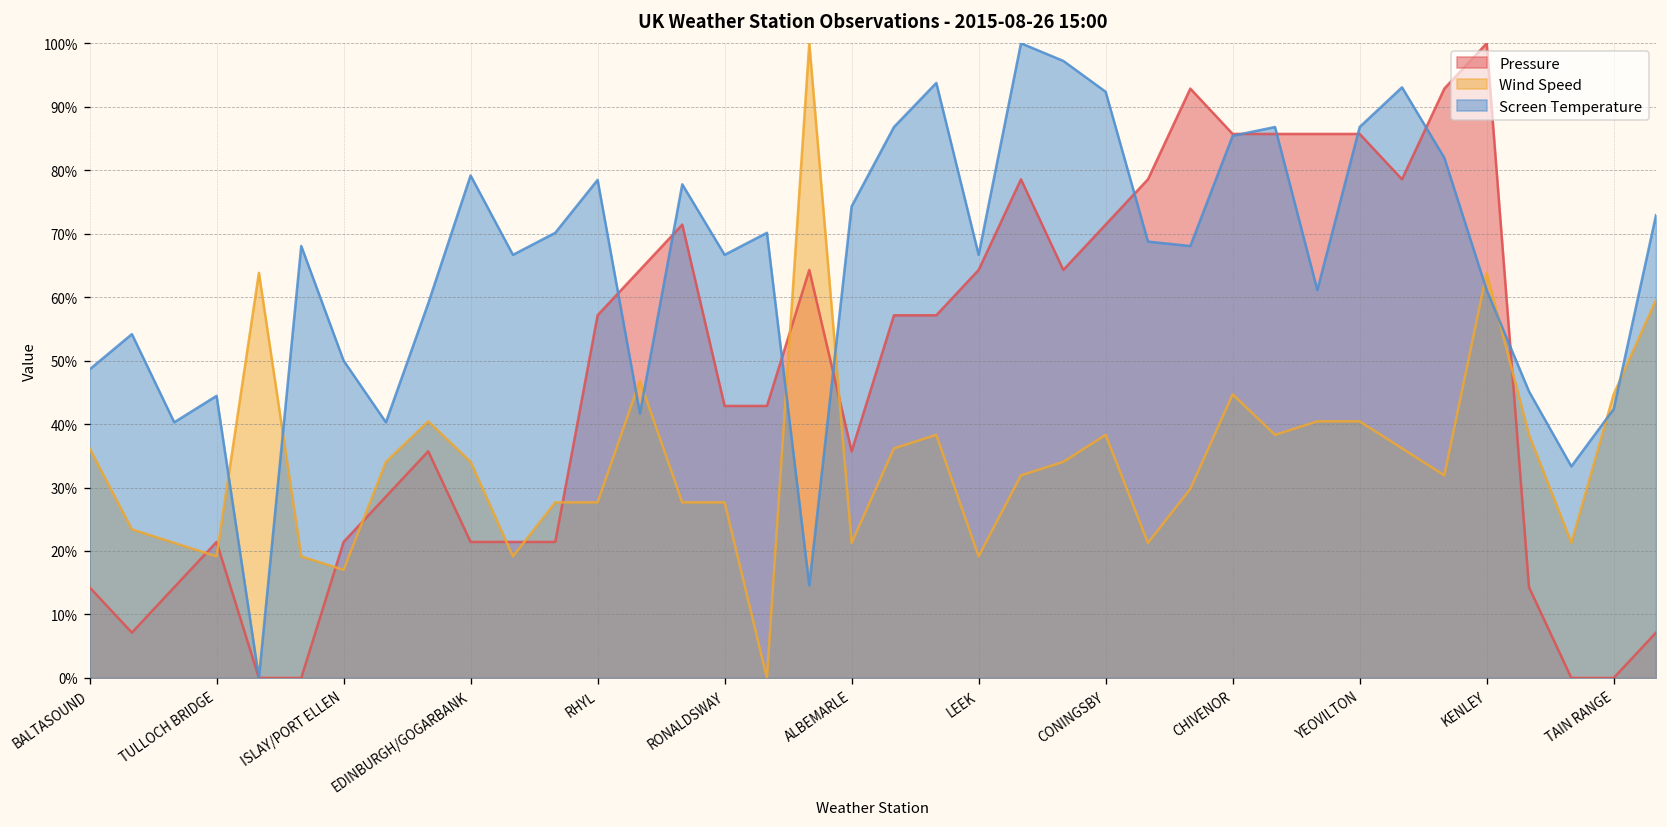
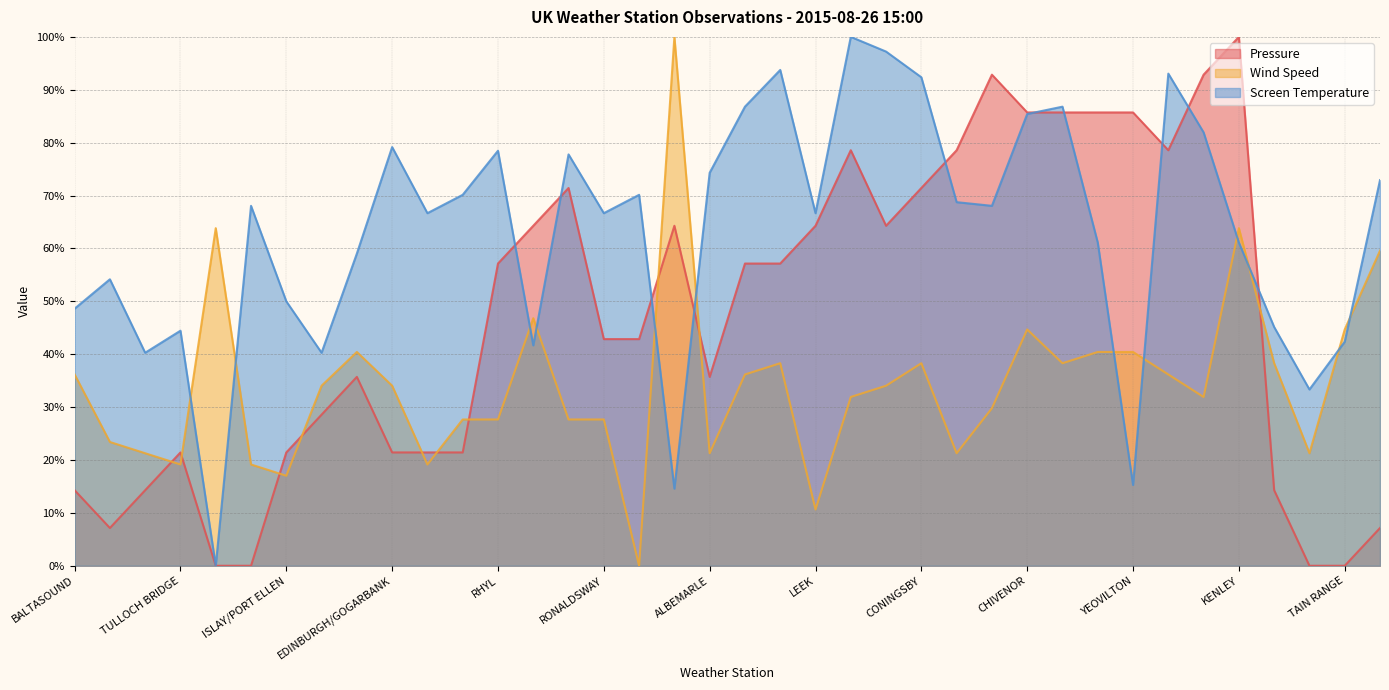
Wind Speed, LEEK: 19% -> 11%
Screen Temperature, YEOVILTON: 87% -> 15%
